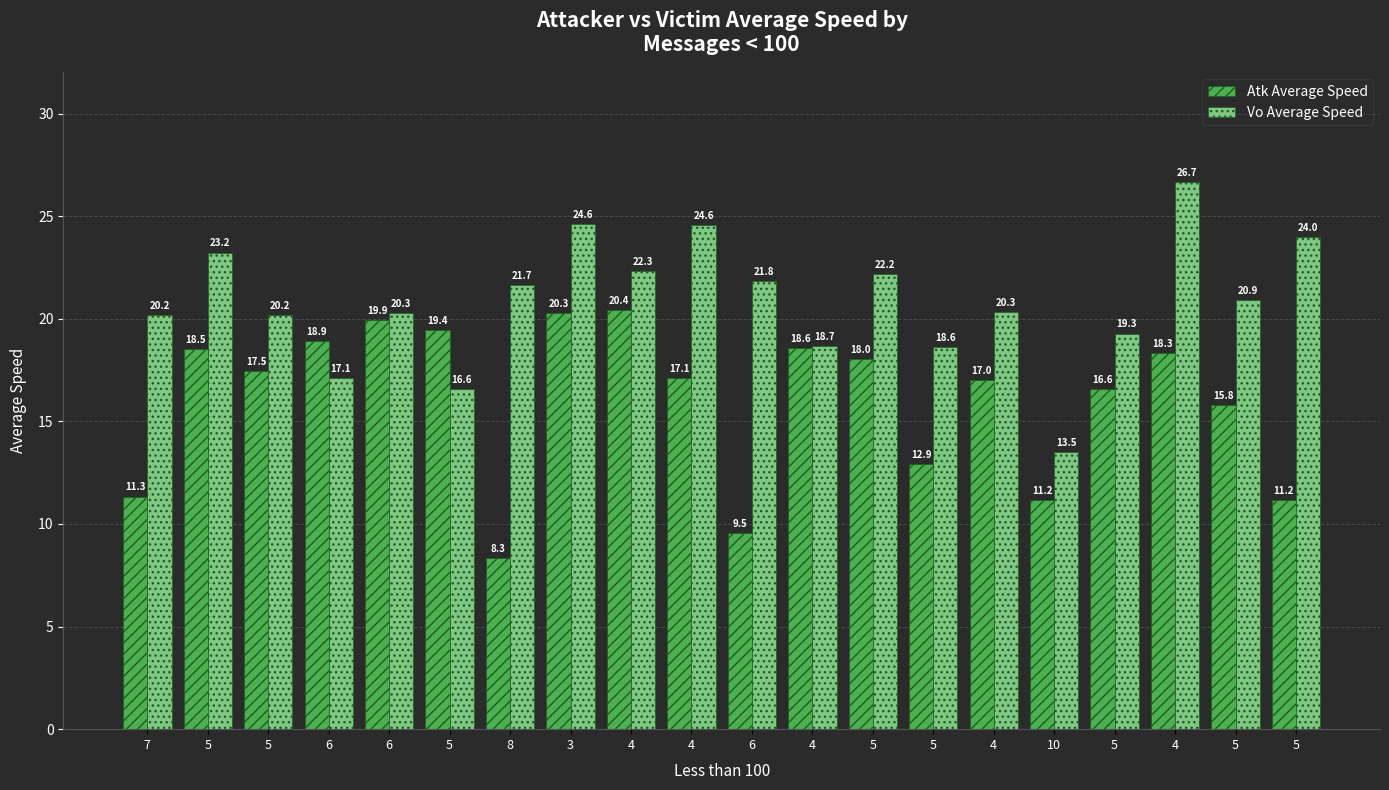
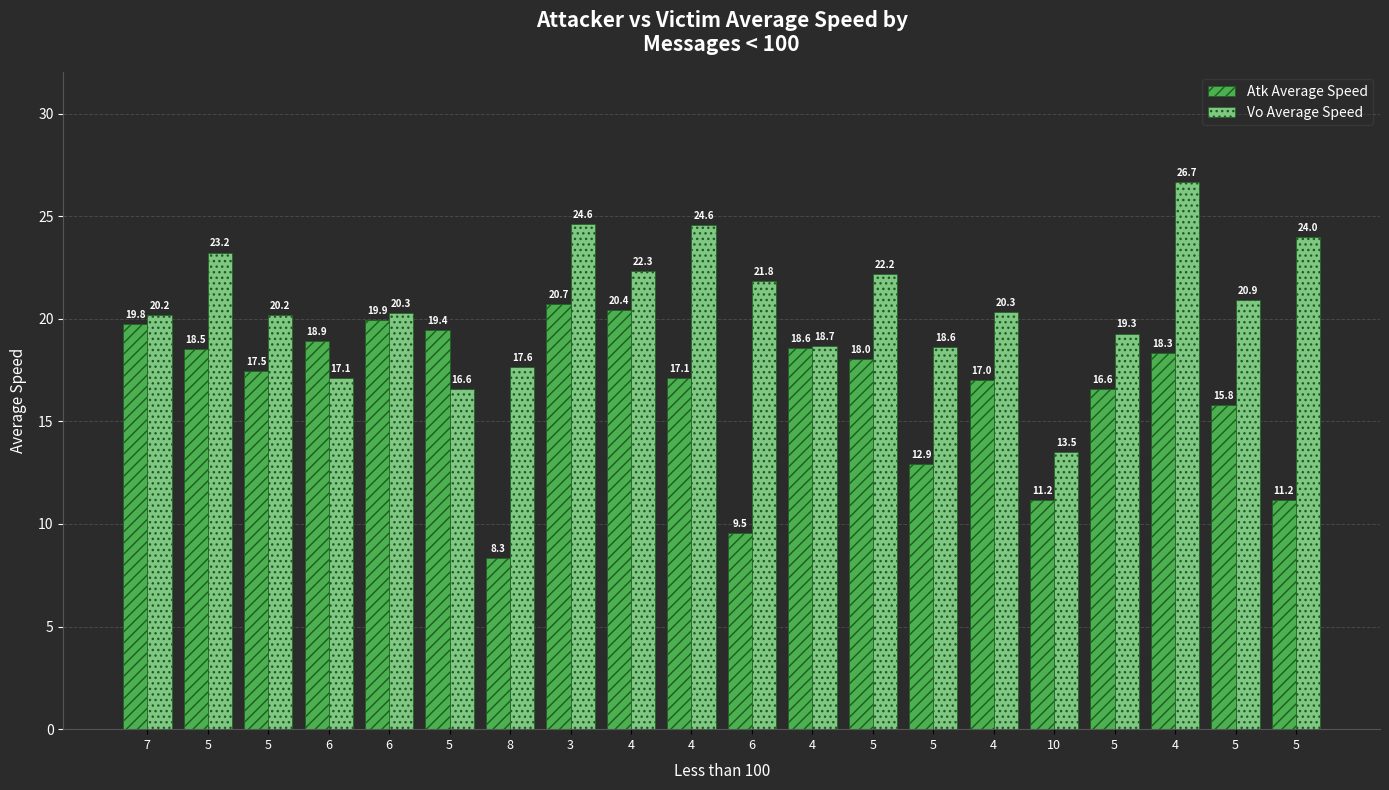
Atk Average Speed, 7: 11.3 -> 19.8
Vo Average Speed, 8: 21.7 -> 17.6
Atk Average Speed, 3: 20.3 -> 20.7
